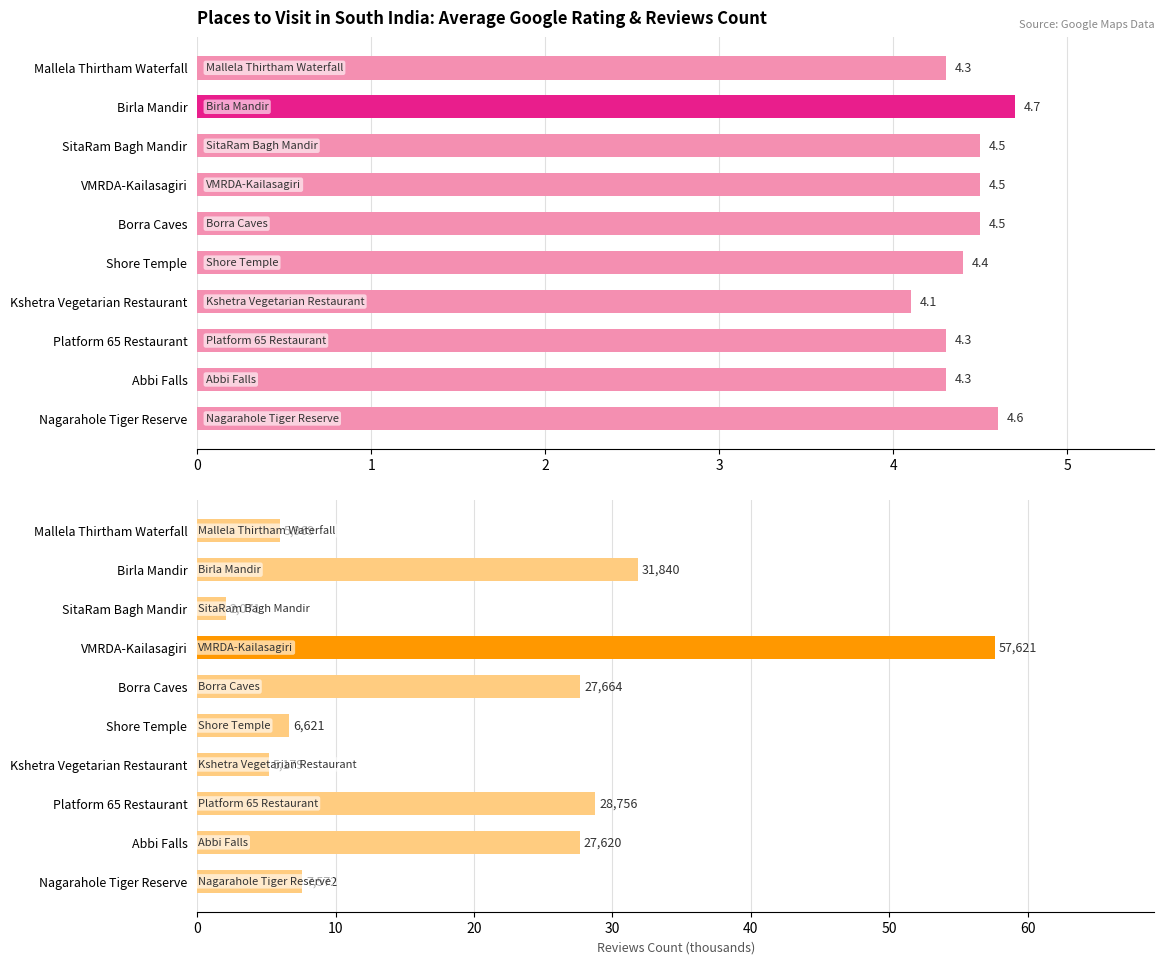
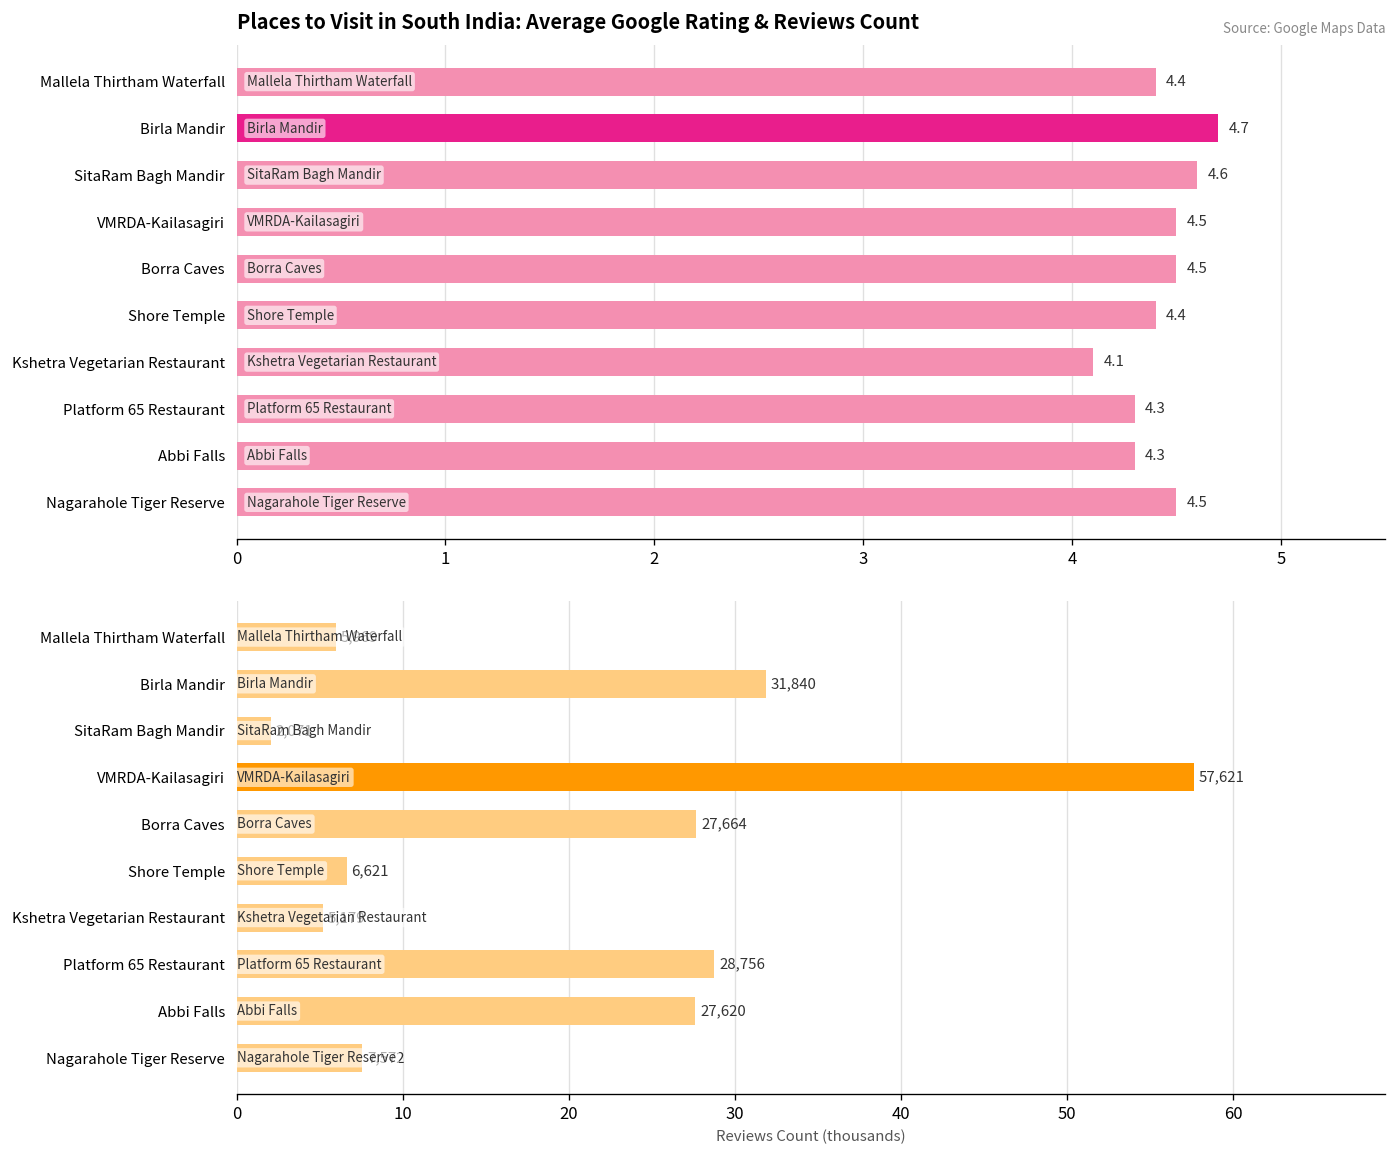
Places to Visit in South India: Average Google Rating & Reviews Count, Mallela Thirtham Waterfall: 4.3 -> 4.4
Places to Visit in South India: Average Google Rating & Reviews Count, SitaRam Bagh Mandir: 4.5 -> 4.6
Places to Visit in South India: Average Google Rating & Reviews Count, Nagarahole Tiger Reserve: 4.6 -> 4.5
